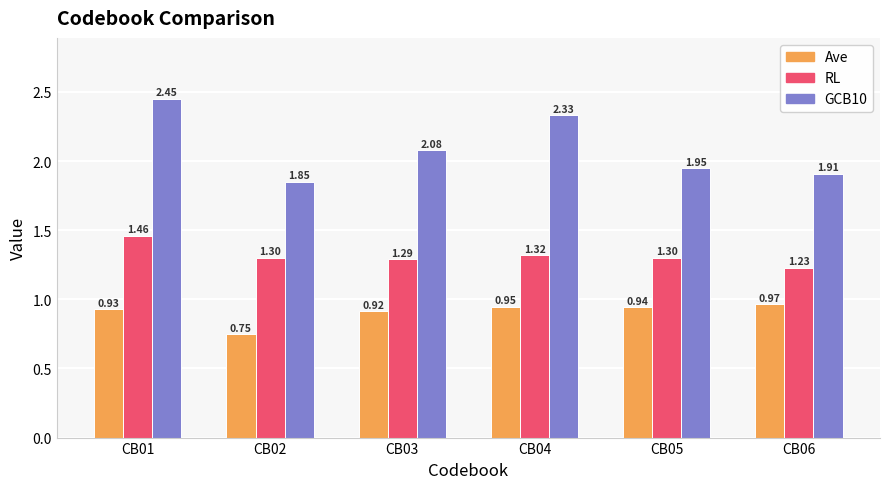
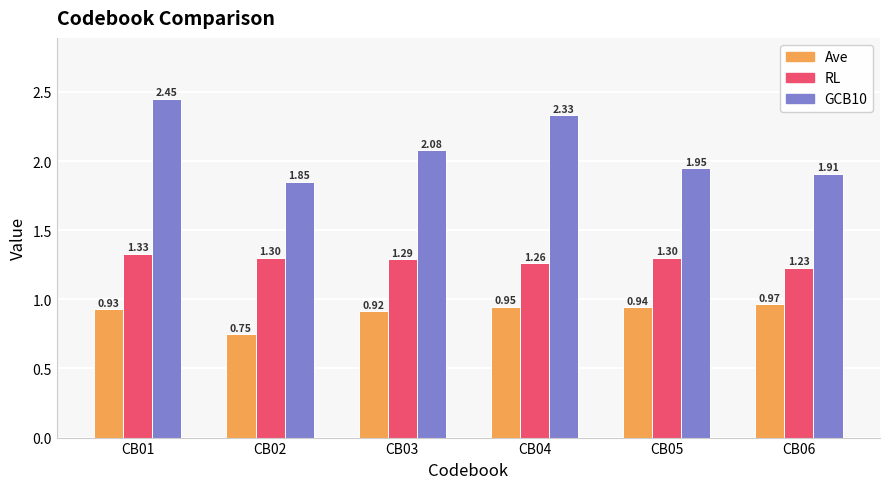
RL, CB01: 1.46 -> 1.33
RL, CB04: 1.32 -> 1.26
